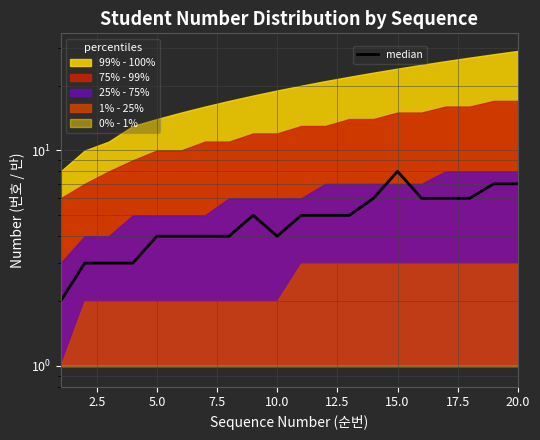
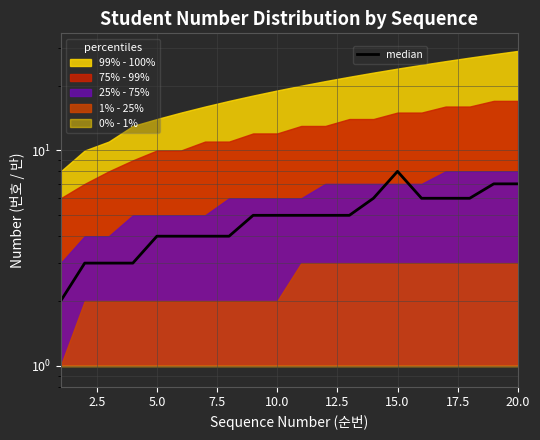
median, 10.0: 4 -> 5
